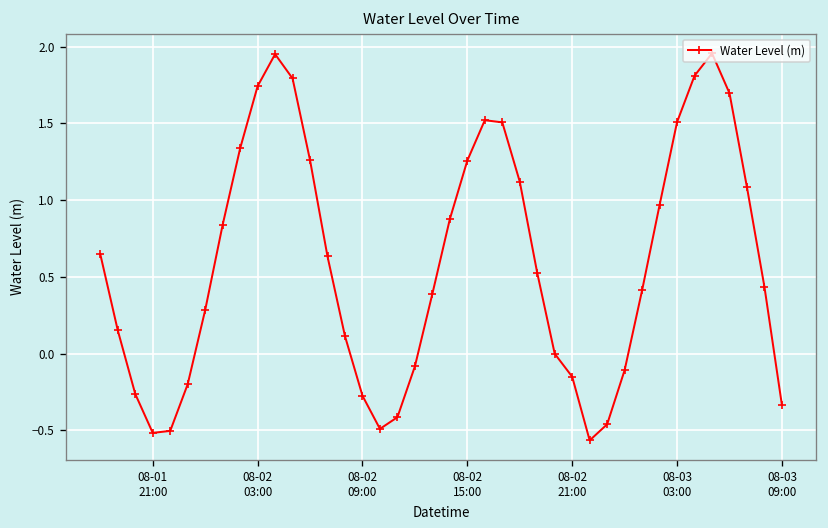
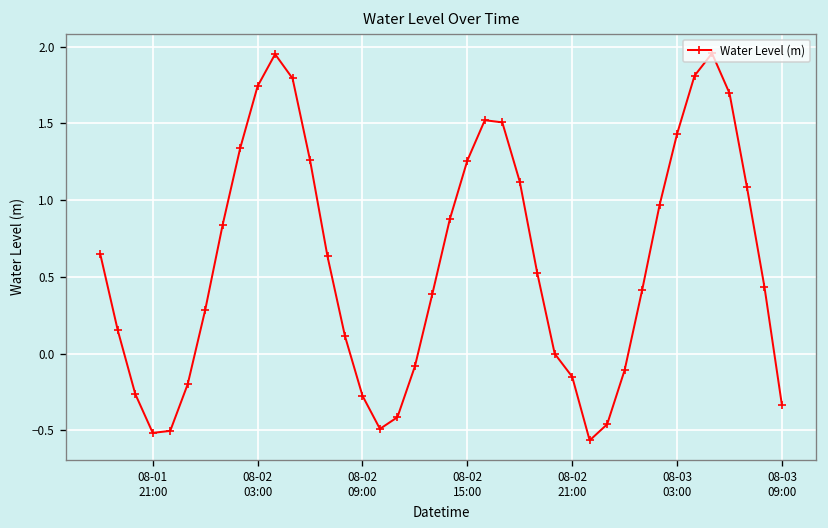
08-03 03:00: 1.51 -> 1.43
